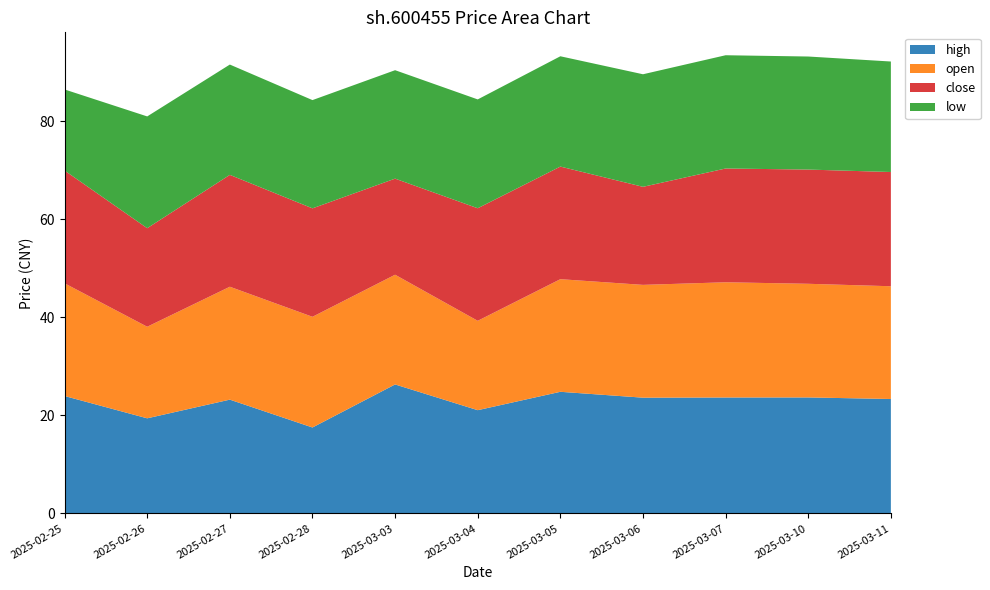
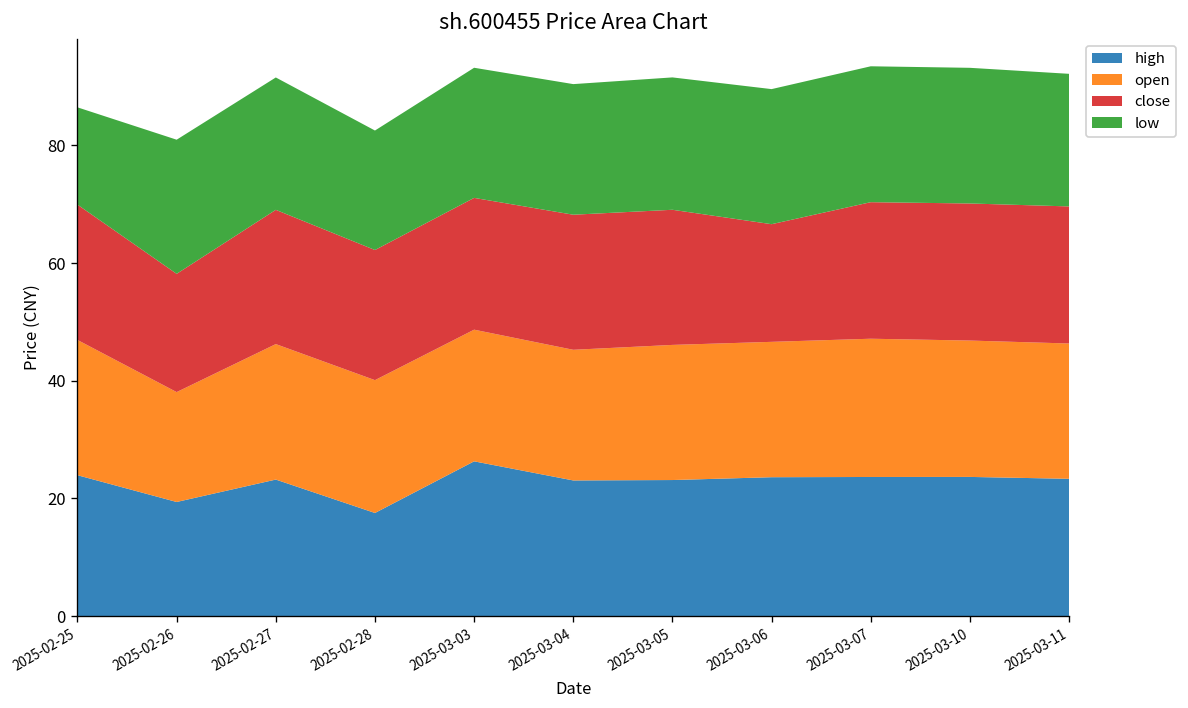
low, 2025-02-28: 22 -> 20
close, 2025-03-03: 20 -> 22
high, 2025-03-04: 21 -> 23
open, 2025-03-04: 18 -> 22
high, 2025-03-05: 25 -> 23
